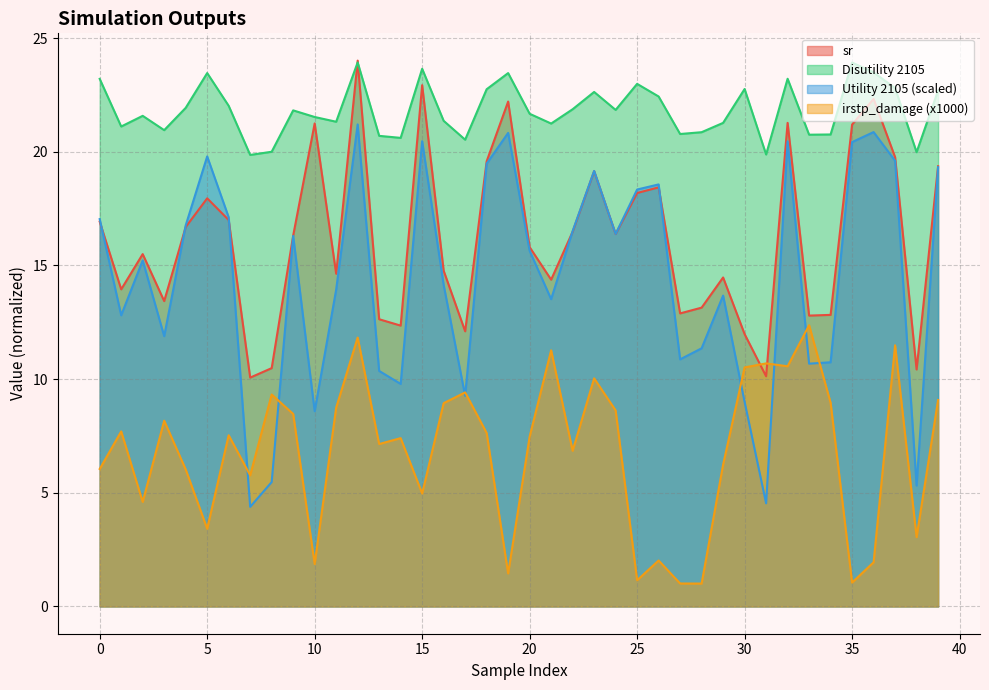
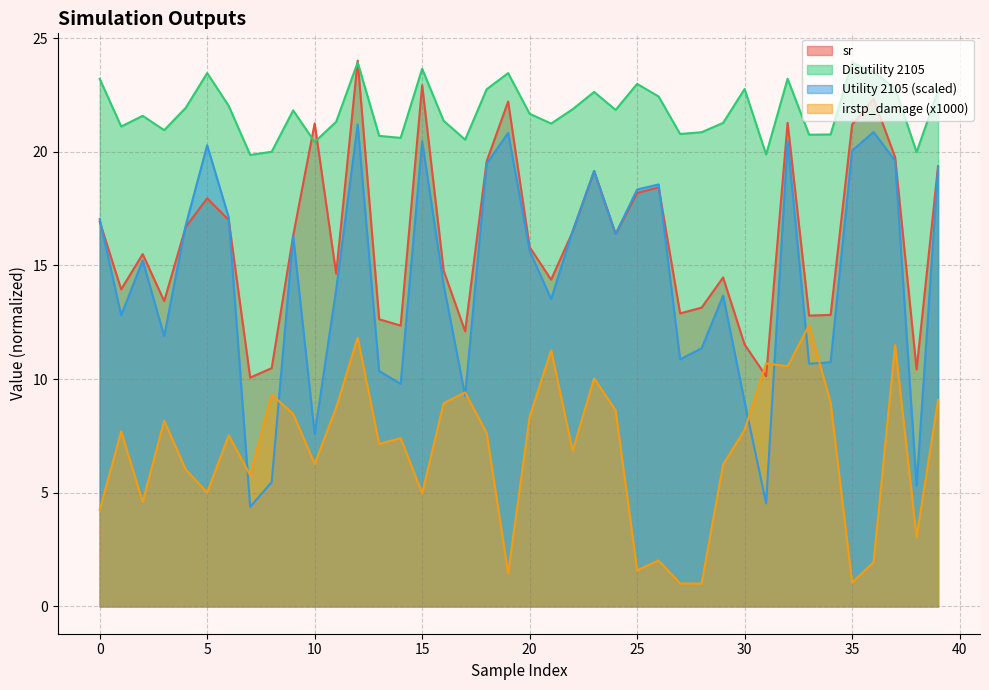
irstp_damage (x1000), 0: 6.0 -> 4.3
Utility 2105 (scaled), 5: 19.8 -> 20.3
irstp_damage (x1000), 5: 3.4 -> 5.0
Disutility 2105, 10: 21.5 -> 20.4
Utility 2105 (scaled), 10: 8.6 -> 7.6
irstp_damage (x1000), 10: 1.9 -> 6.3
irstp_damage (x1000), 20: 7.5 -> 8.3
irstp_damage (x1000), 25: 1.2 -> 1.6
sr, 30: 12.0 -> 11.5
irstp_damage (x1000), 30: 10.5 -> 7.8
Utility 2105 (scaled), 35: 20.4 -> 20.0
